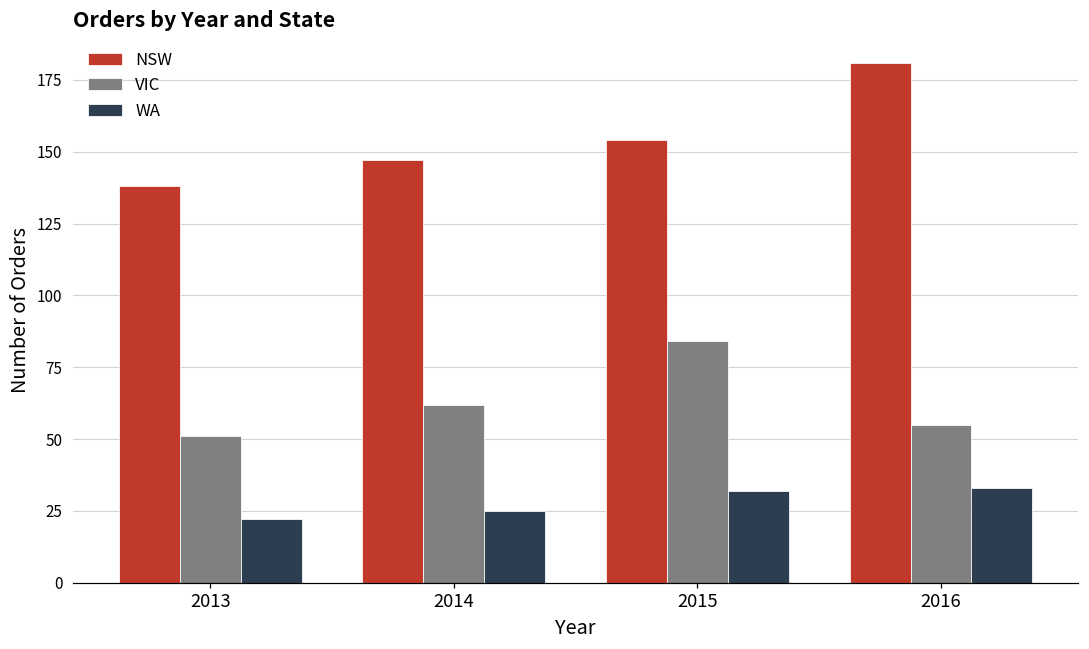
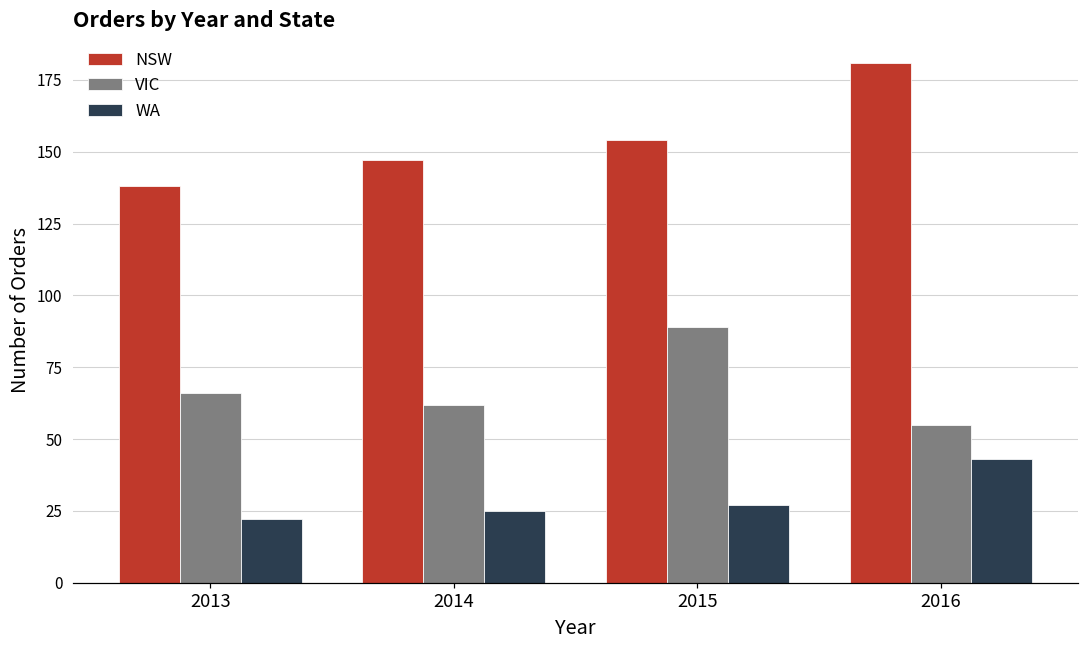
VIC, 2013: 51 -> 66
VIC, 2015: 84 -> 89
WA, 2015: 32 -> 27
WA, 2016: 33 -> 43
